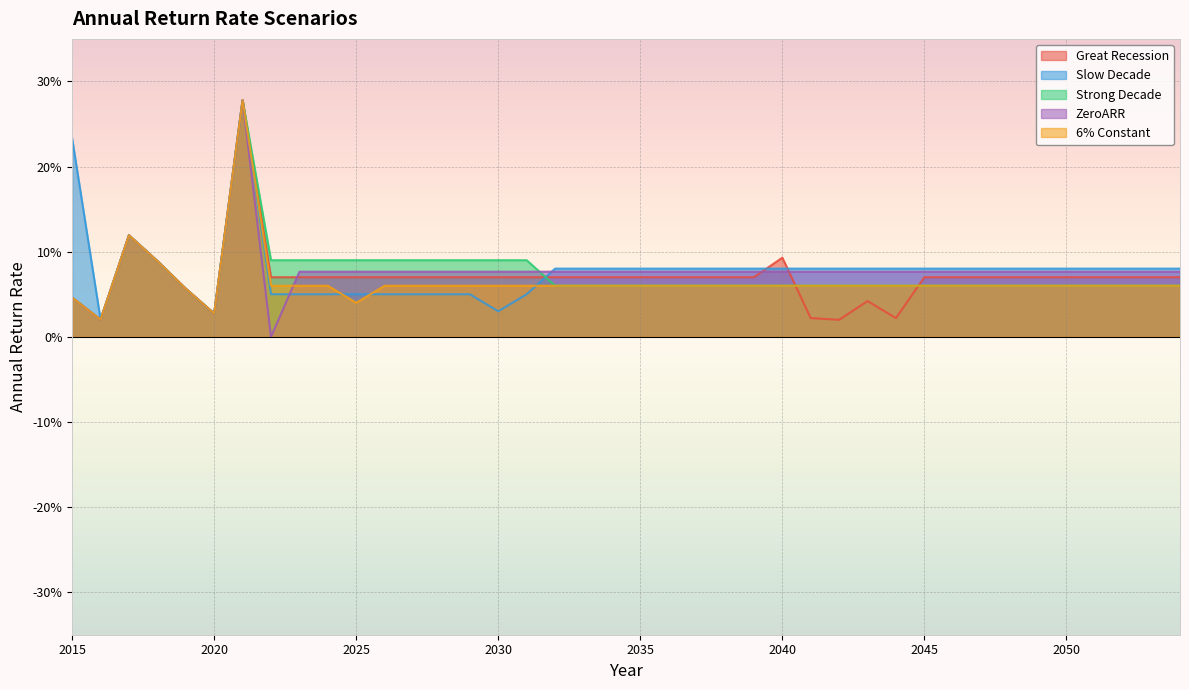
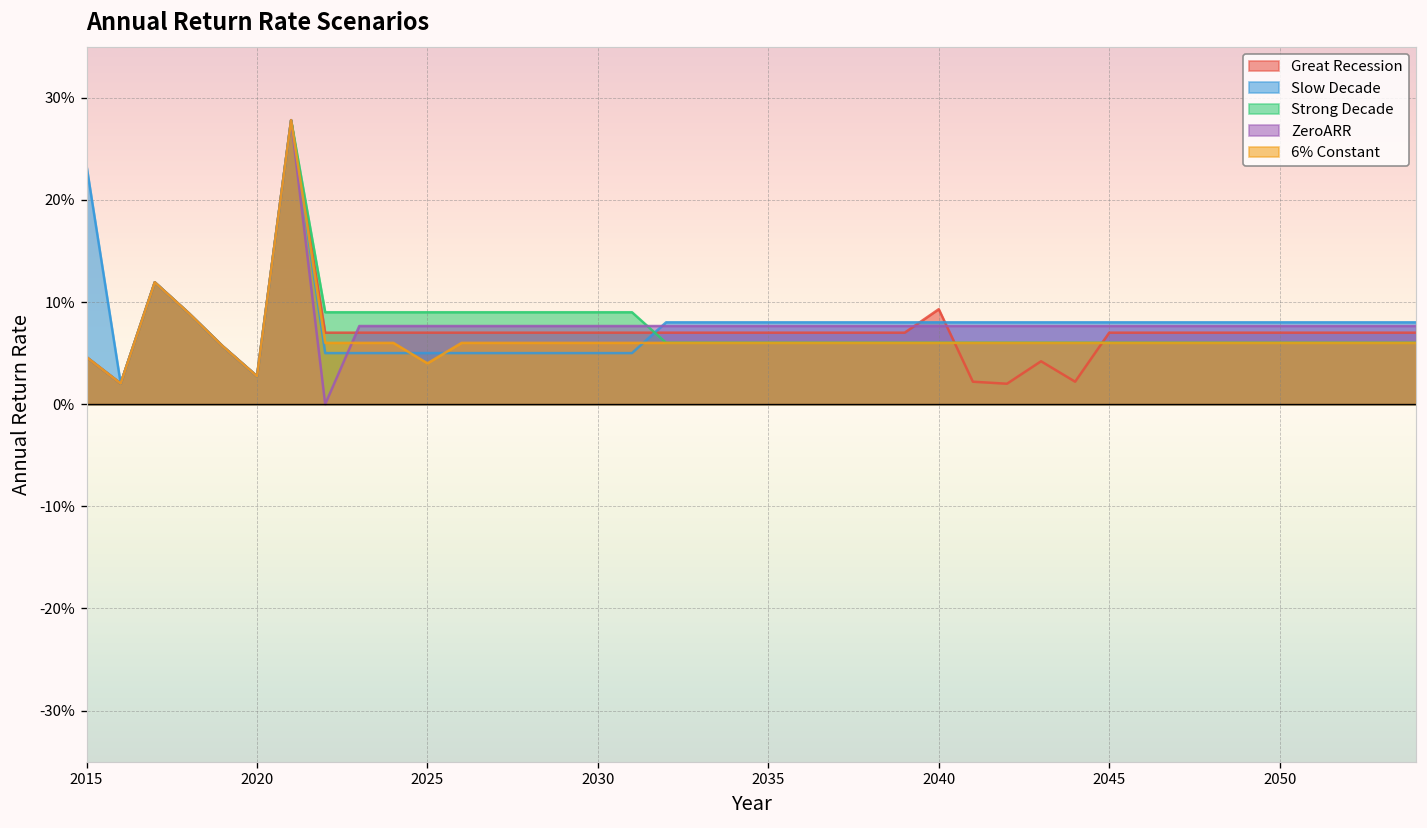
Slow Decade, 2030: 3% -> 5%
